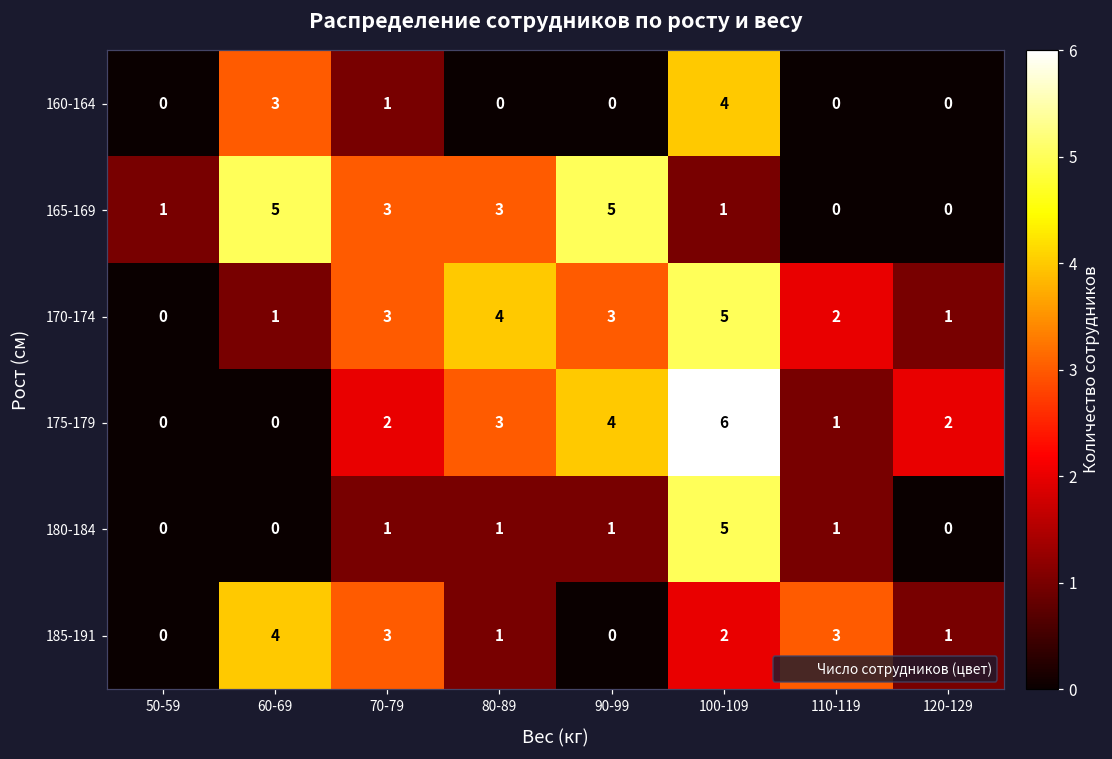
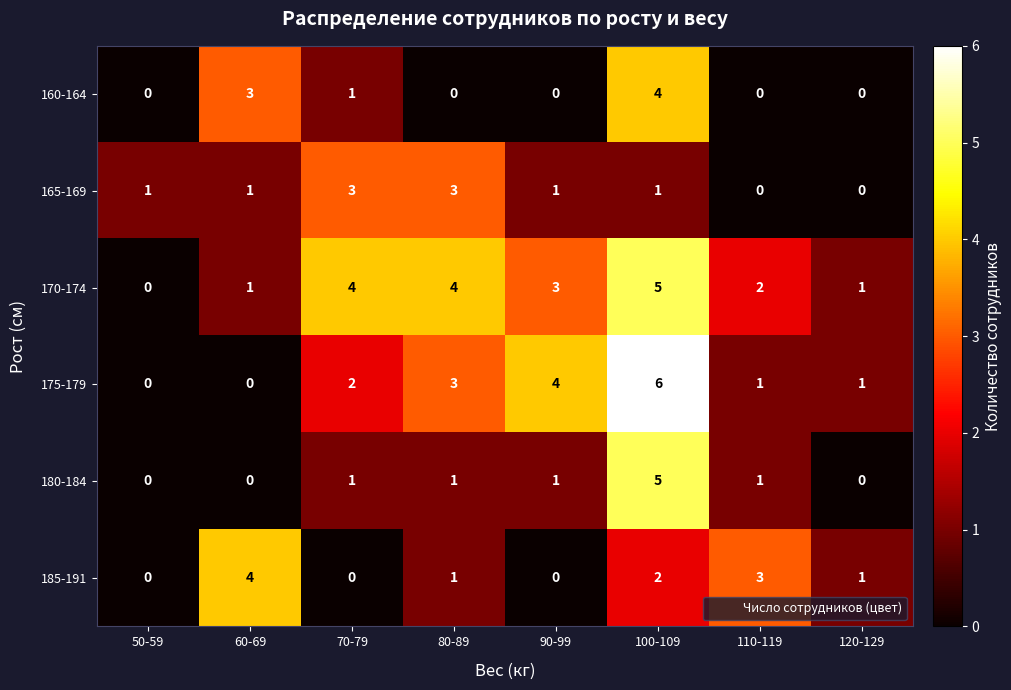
165-169, 60-69: 5 -> 1
165-169, 90-99: 5 -> 1
170-174, 70-79: 3 -> 4
175-179, 120-129: 2 -> 1
185-191, 70-79: 3 -> 0
